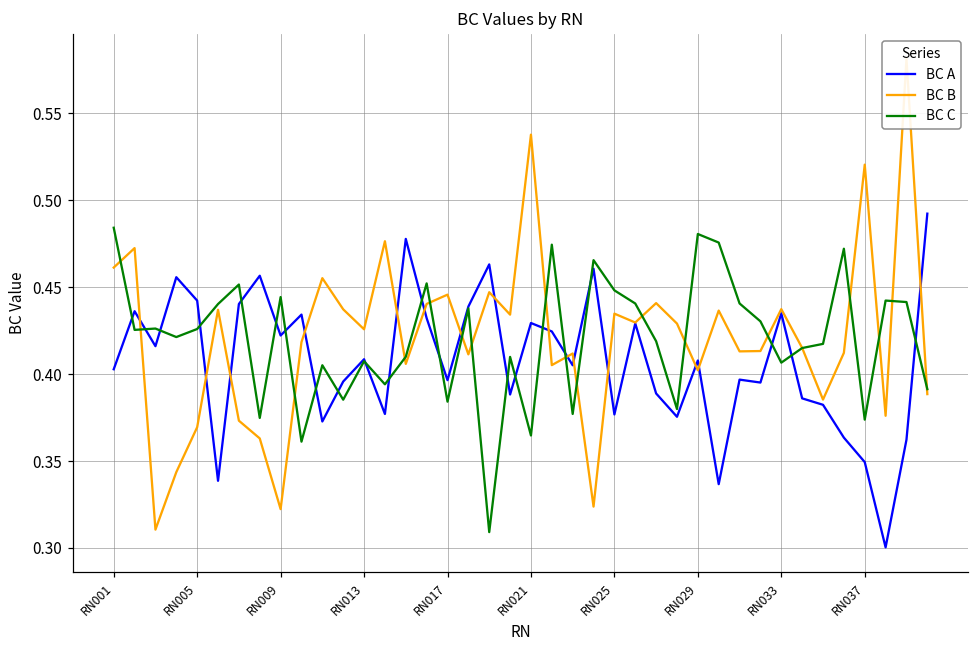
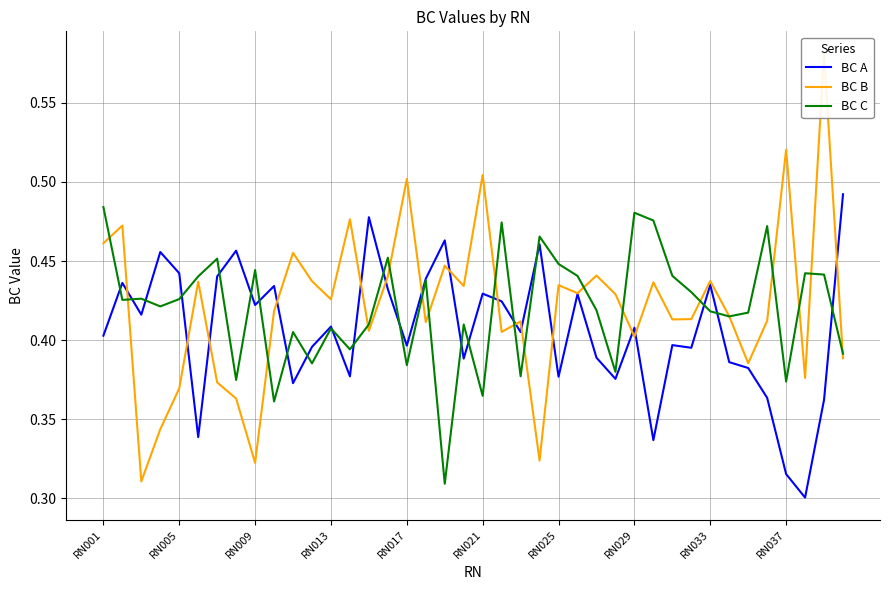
BC B, RN017: 0.446 -> 0.502
BC B, RN021: 0.538 -> 0.504
BC C, RN033: 0.407 -> 0.418
BC A, RN037: 0.349 -> 0.315
